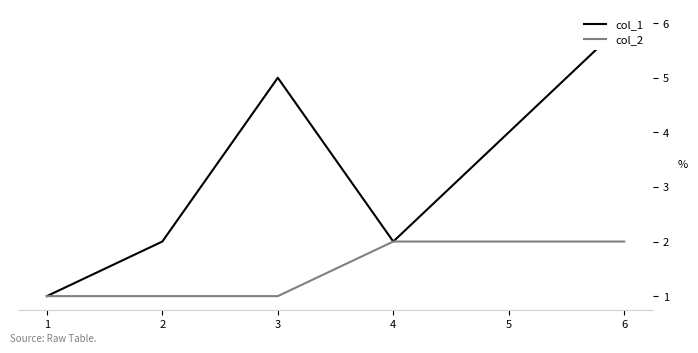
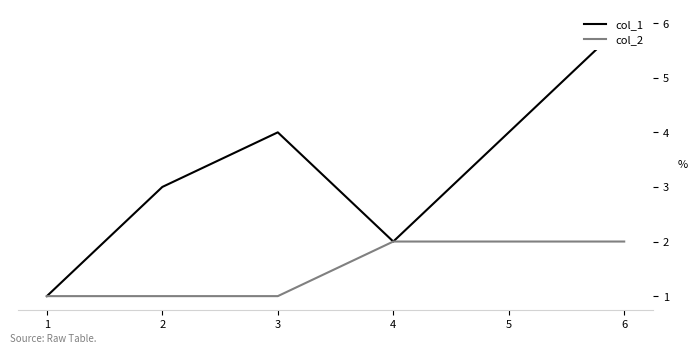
col_1, 2: 2 -> 3
col_1, 3: 5 -> 4
